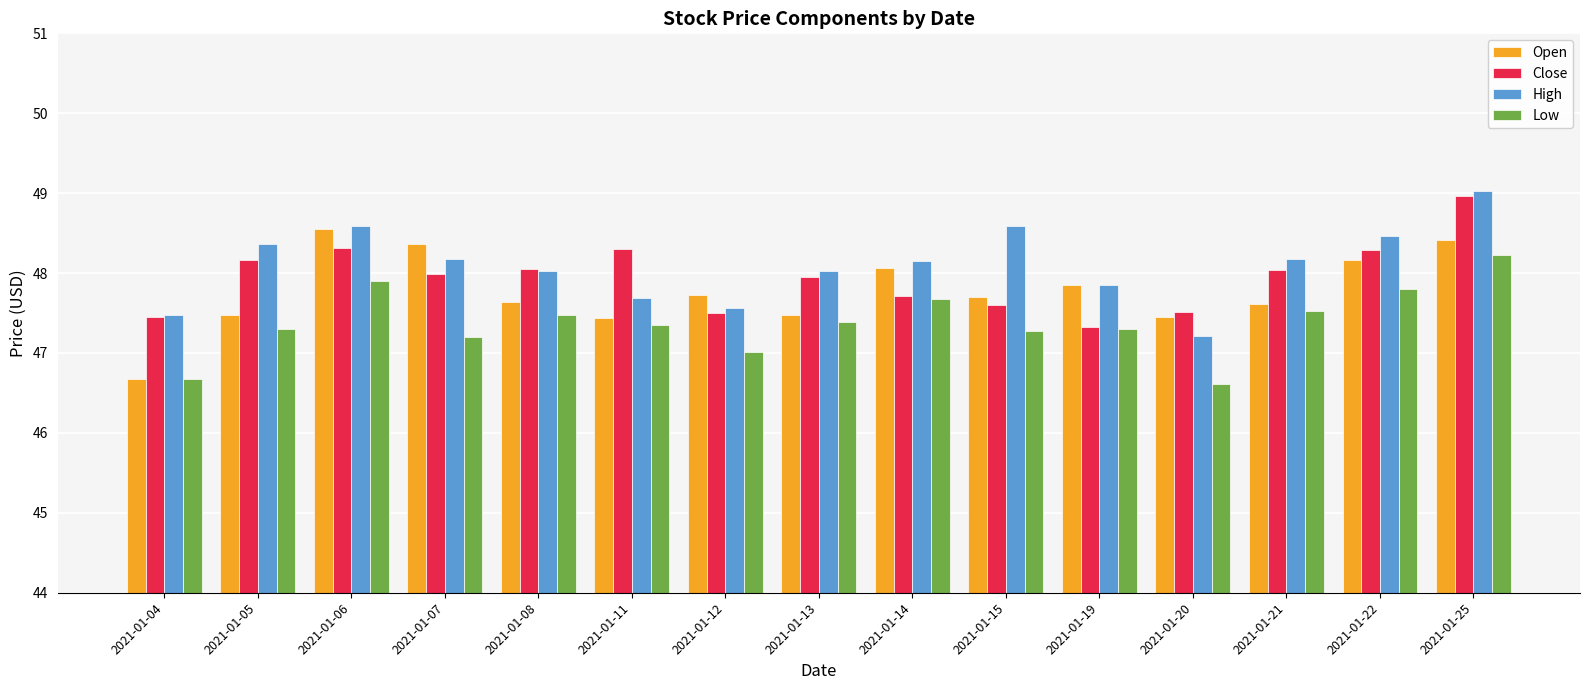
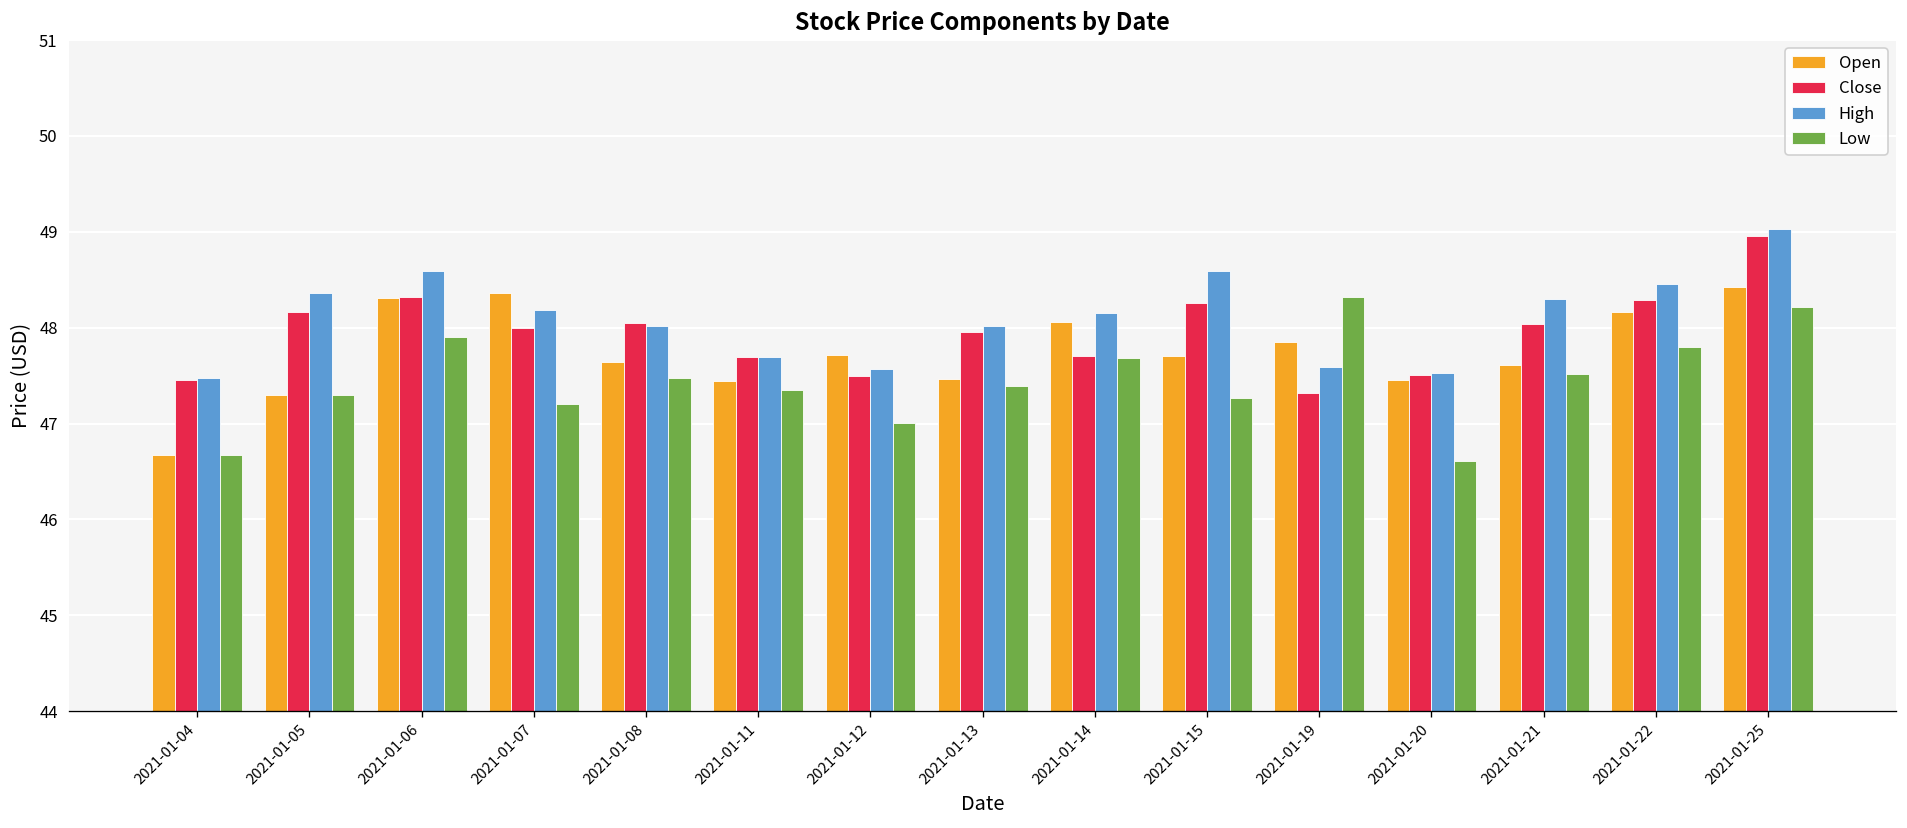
Open, 2021-01-05: 47.5 -> 47.3
Open, 2021-01-06: 48.5 -> 48.3
Close, 2021-01-11: 48.3 -> 47.7
Close, 2021-01-15: 47.6 -> 48.3
High, 2021-01-19: 47.8 -> 47.6
Low, 2021-01-19: 47.3 -> 48.3
High, 2021-01-20: 47.2 -> 47.5
High, 2021-01-21: 48.2 -> 48.3
